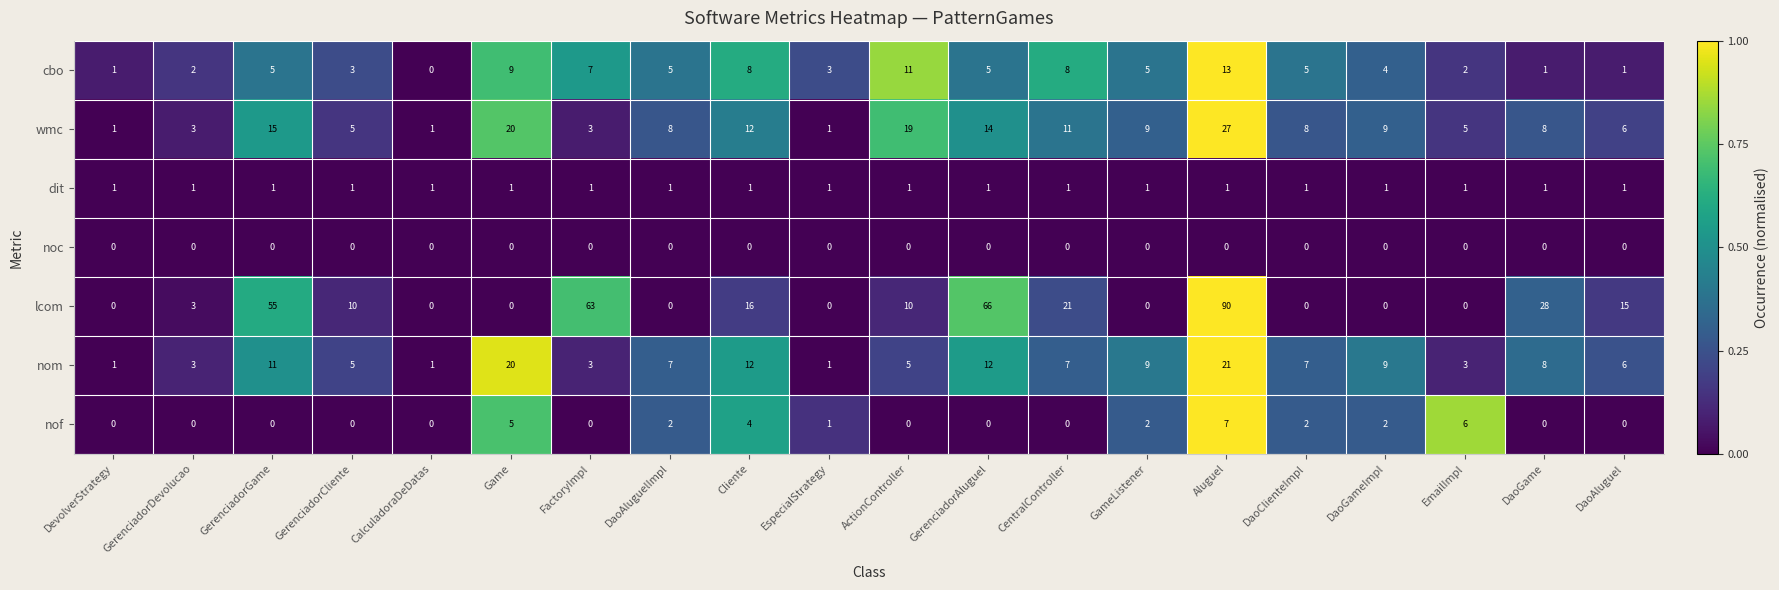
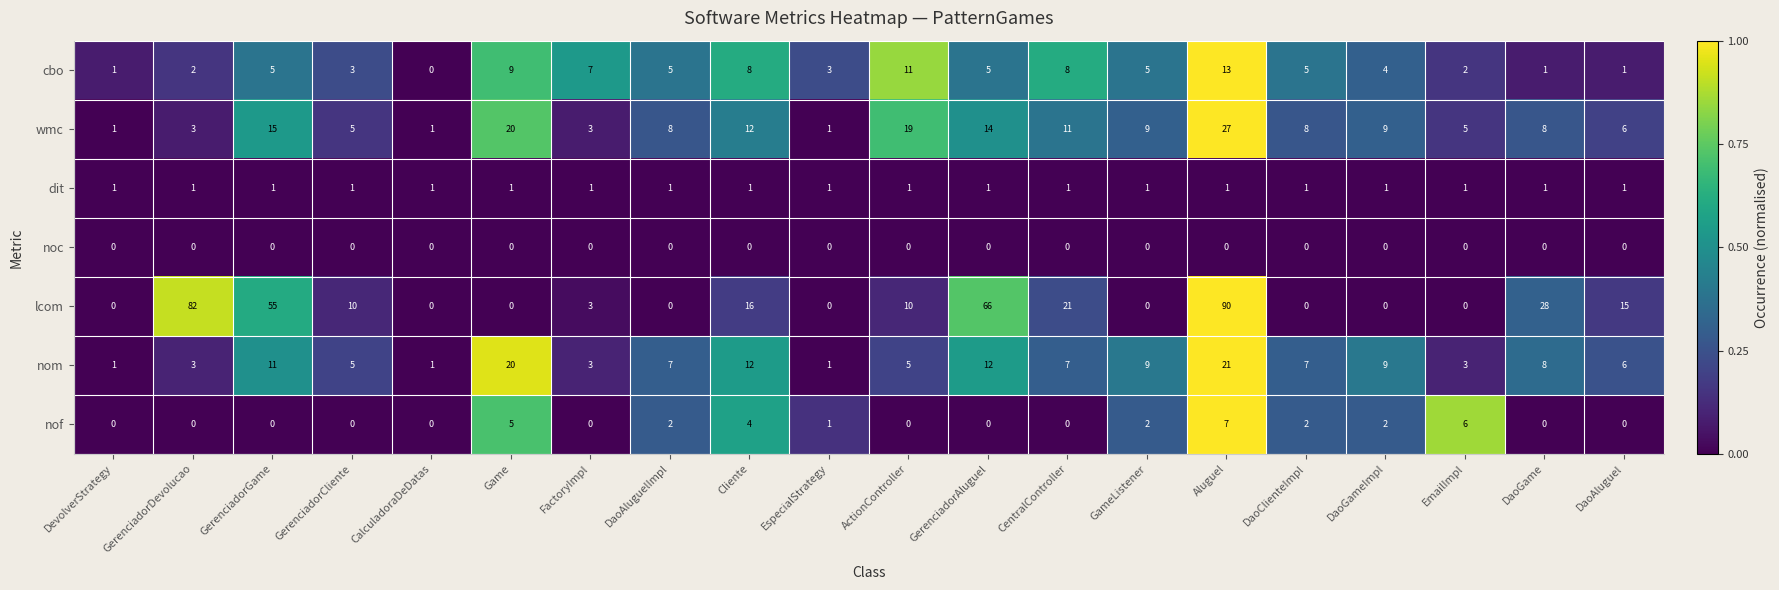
lcom, GerenciadorDevolucao: 3 -> 82
lcom, FactoryImpl: 63 -> 3
